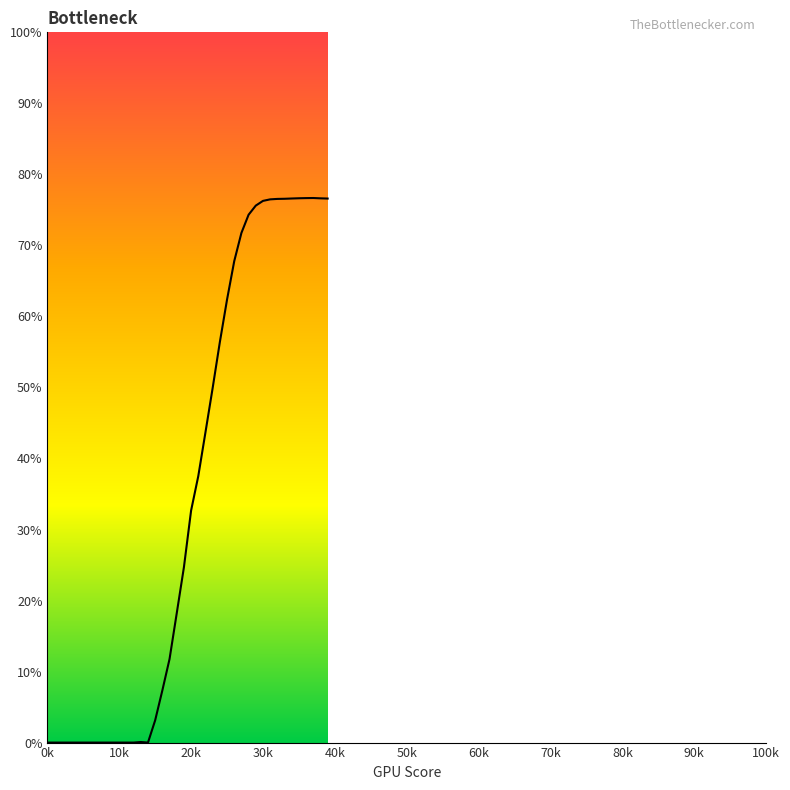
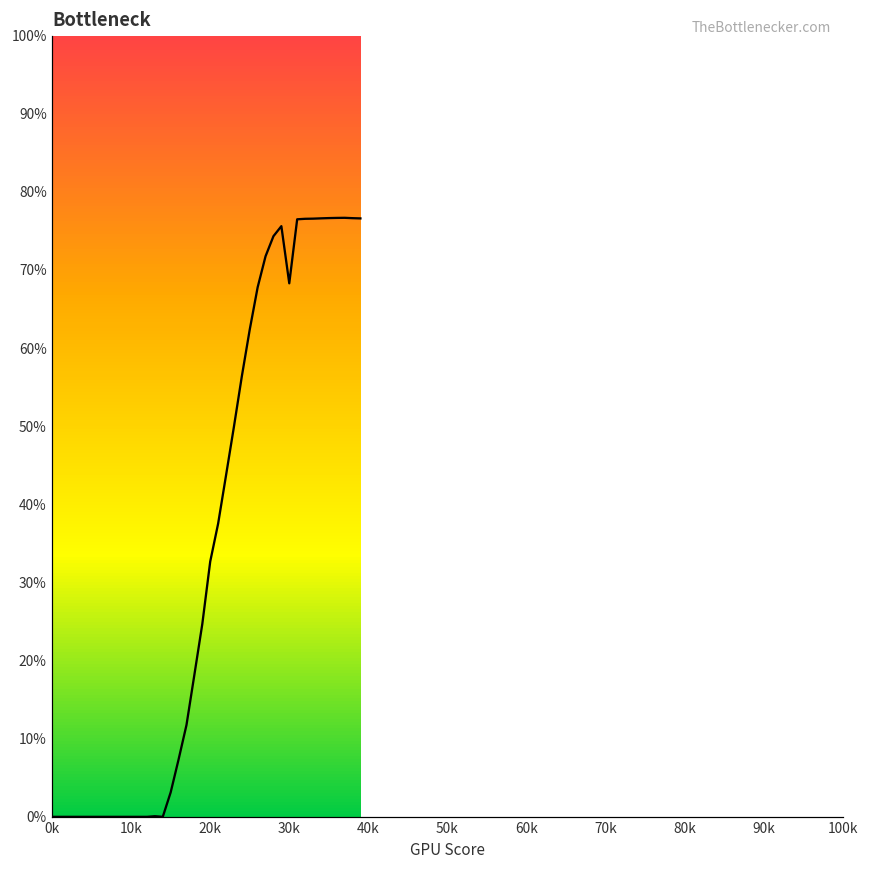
30k: 76% -> 68%
